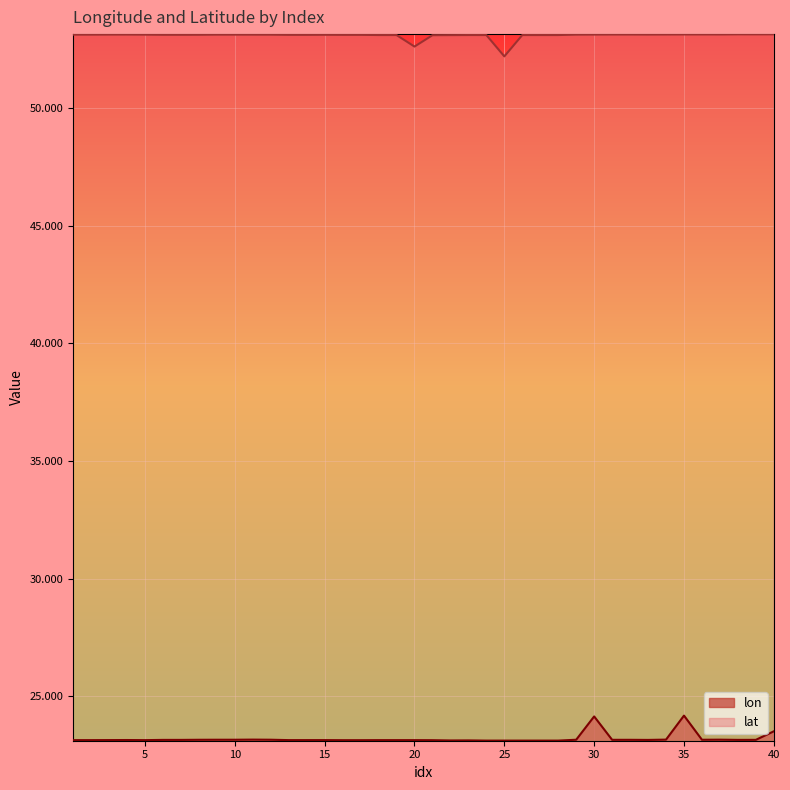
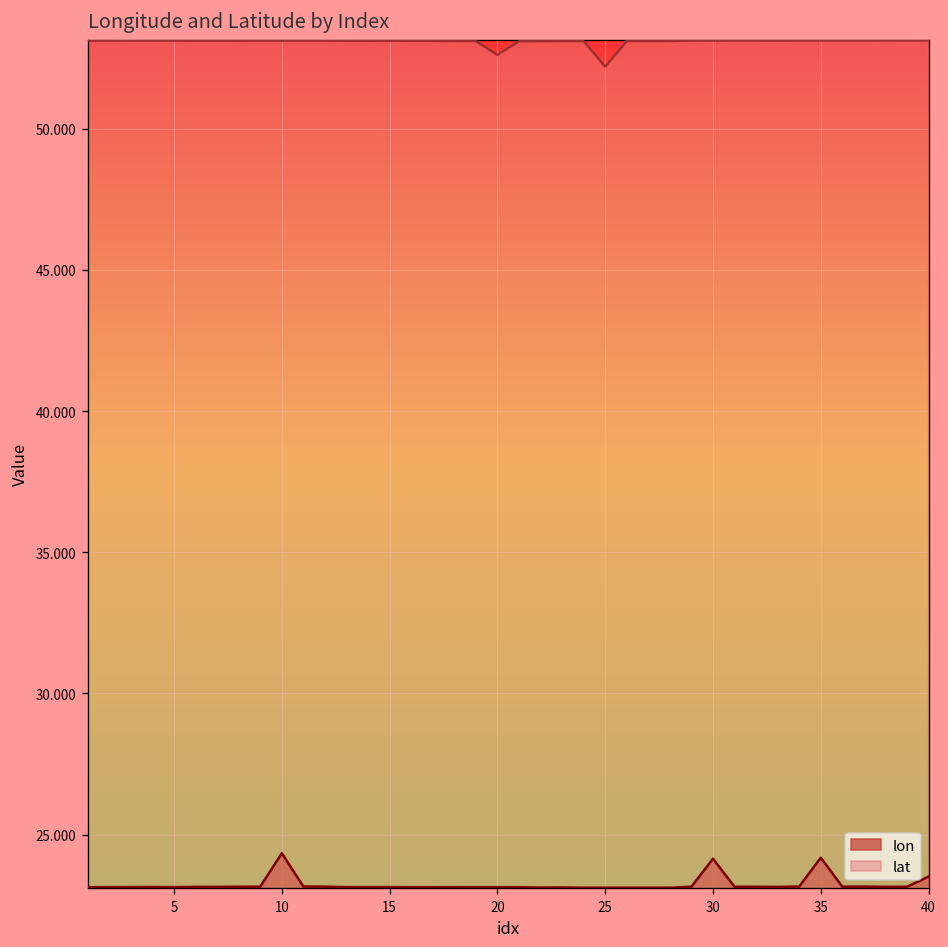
lon, 10: 23.2 -> 24.3
